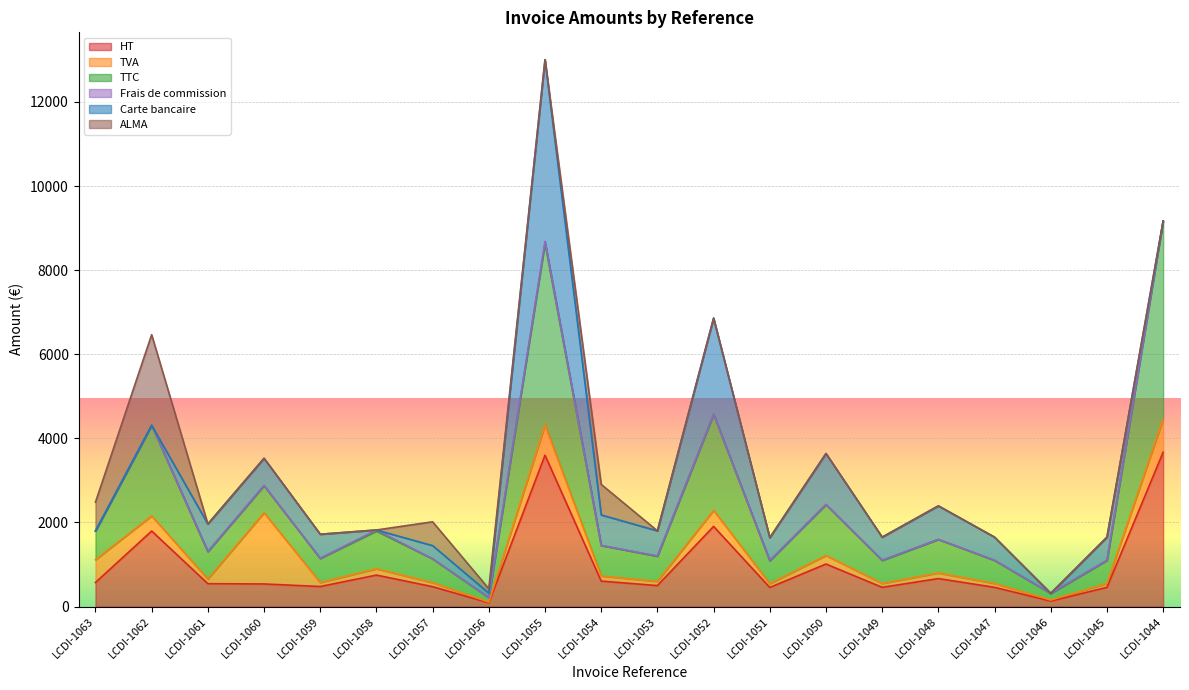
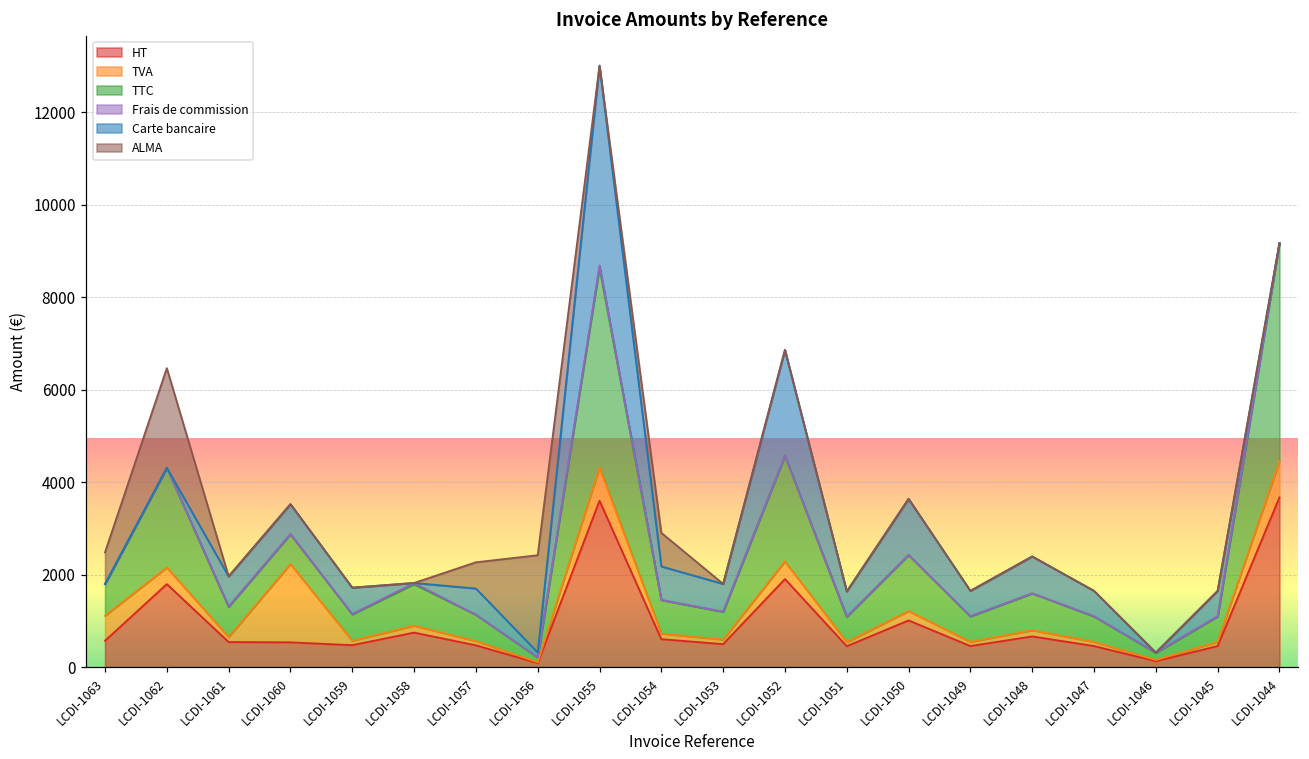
Carte bancaire, LCDI-1057: 300 -> 600
ALMA, LCDI-1056: 100 -> 2100
